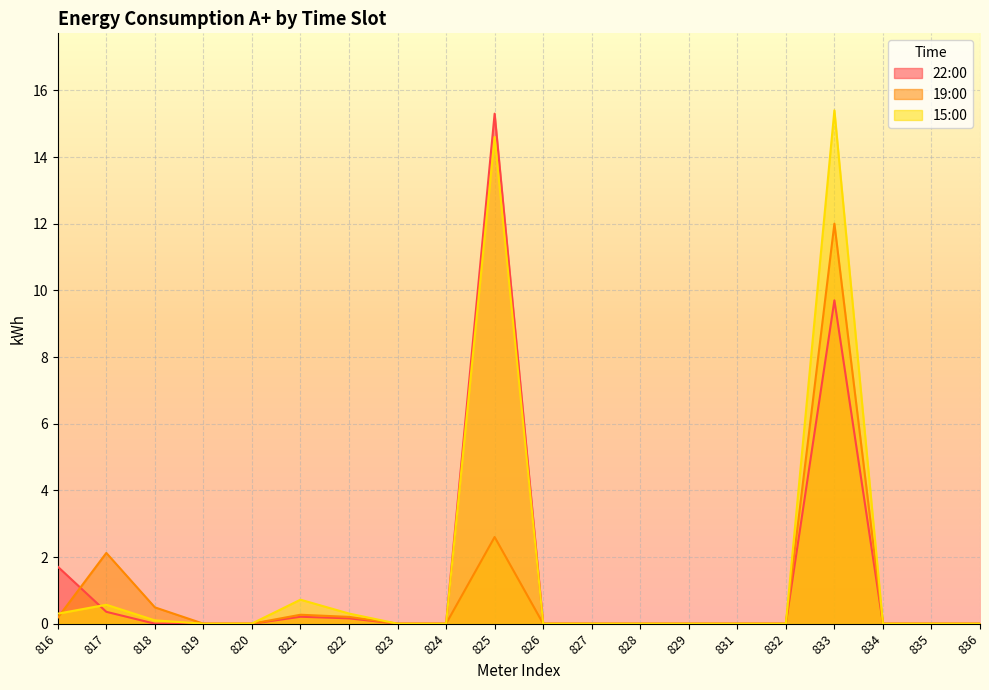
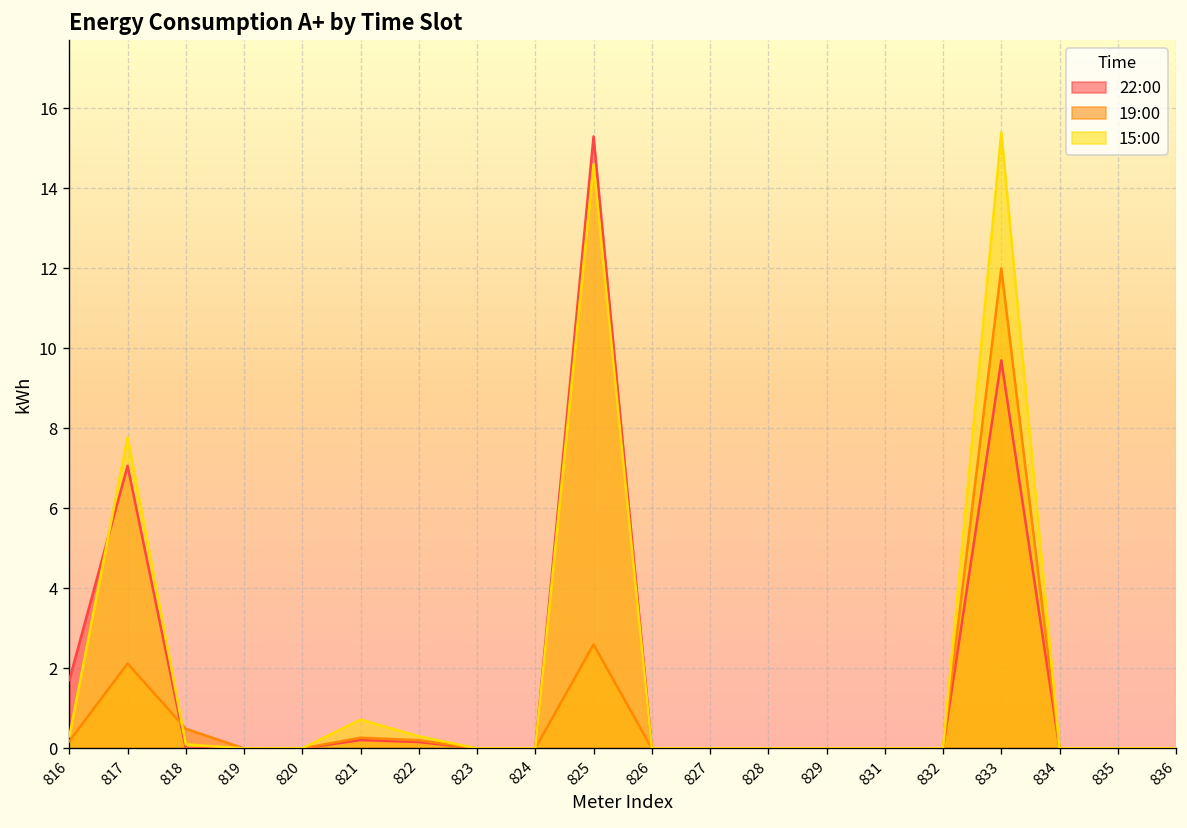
22:00, 817: 0.4 -> 7.1
15:00, 817: 0.6 -> 7.8
